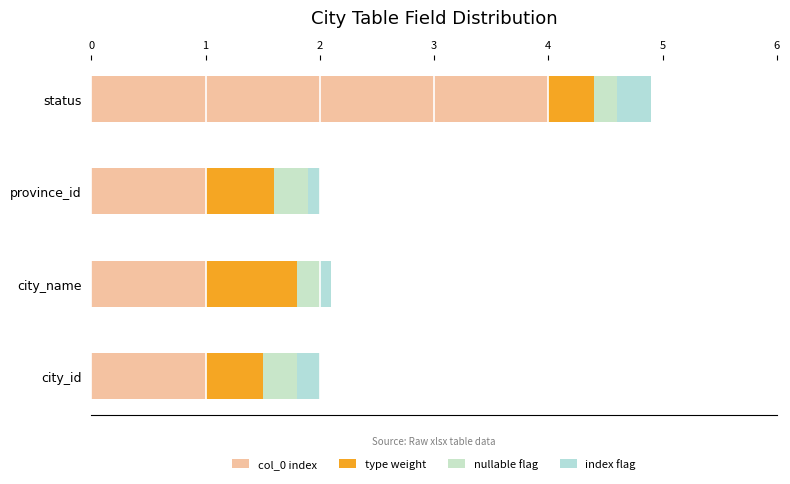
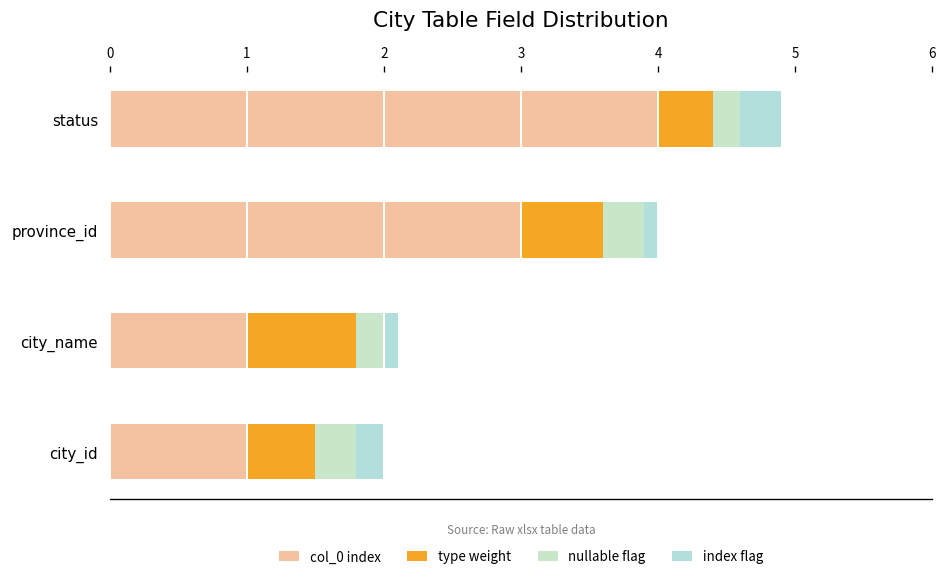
col_0 index, province_id: 1 -> 3
